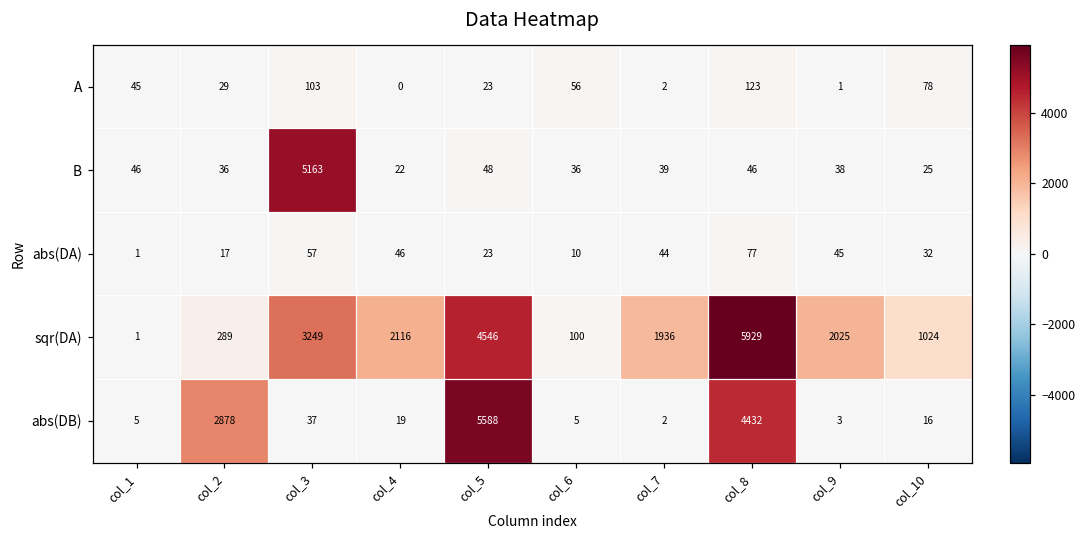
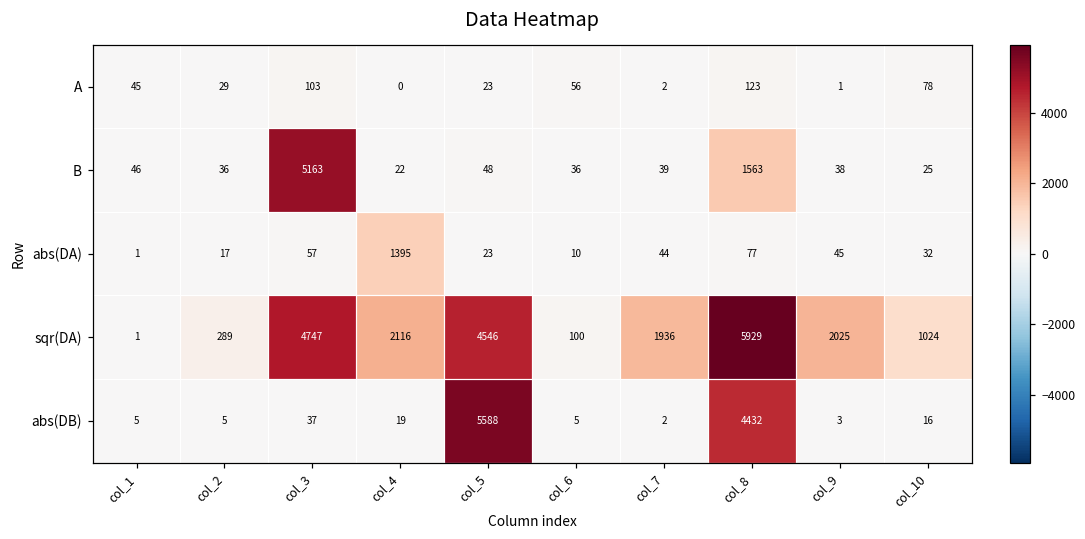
B, col_8: 46 -> 1563
abs(DA), col_4: 46 -> 1395
sqr(DA), col_3: 3249 -> 4747
abs(DB), col_2: 2878 -> 5
